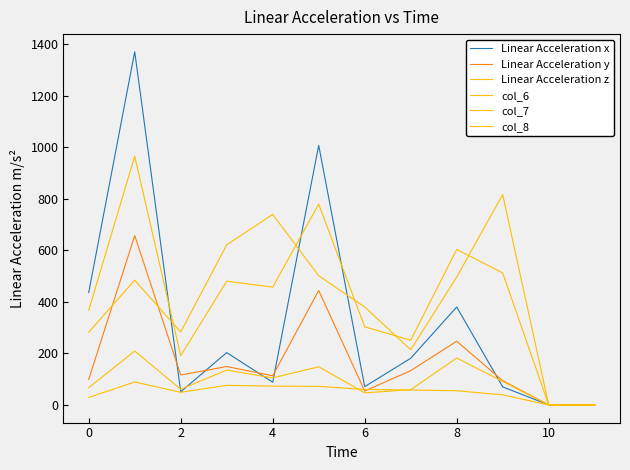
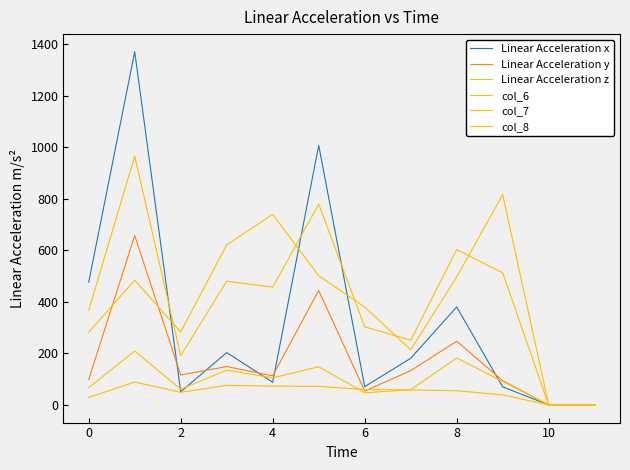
Linear Acceleration x, 0: 440 -> 480
